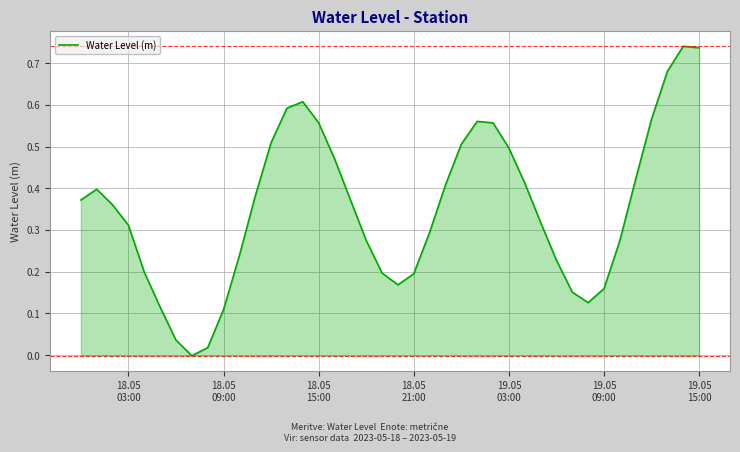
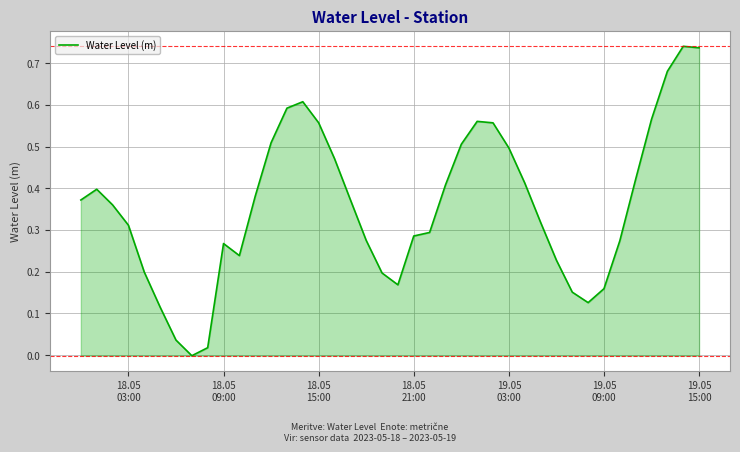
18.05 09:00: 0.11 -> 0.27
18.05 21:00: 0.19 -> 0.29
